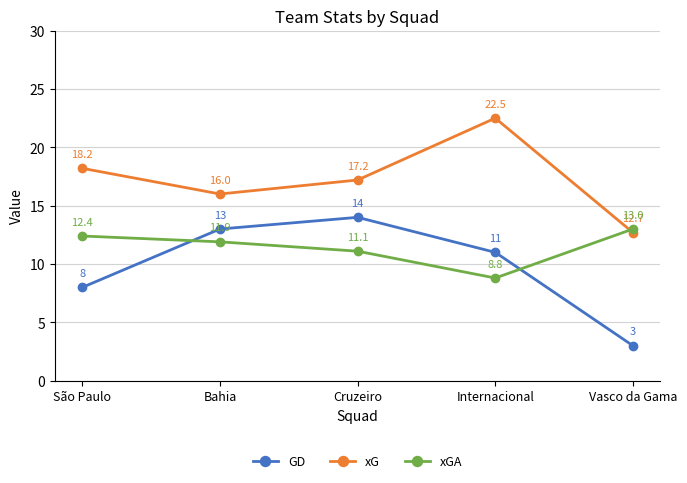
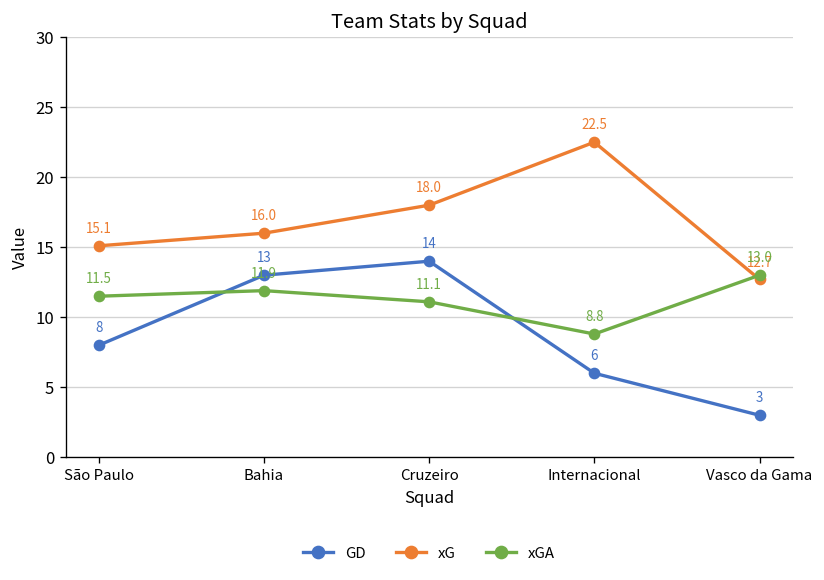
xG, São Paulo: 18.2 -> 15.1
xGA, São Paulo: 12.4 -> 11.5
xG, Cruzeiro: 17.2 -> 18.0
GD, Internacional: 11 -> 6
